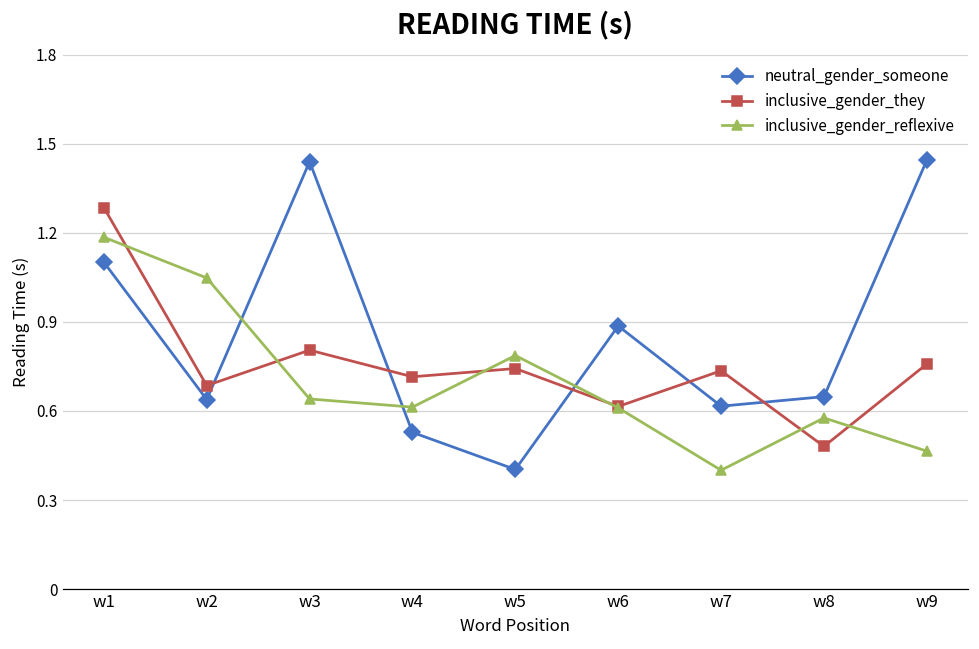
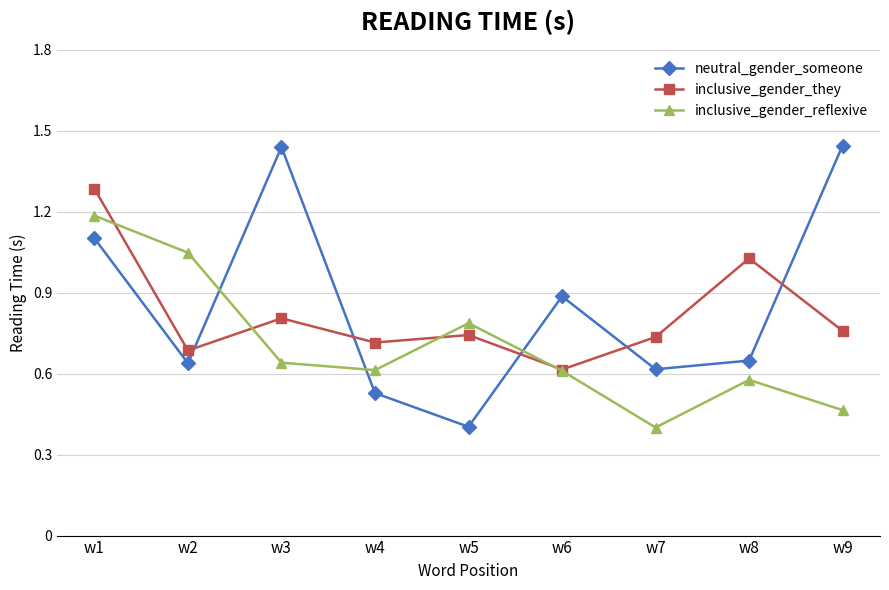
inclusive_gender_they, w8: 0.48 -> 1.03
